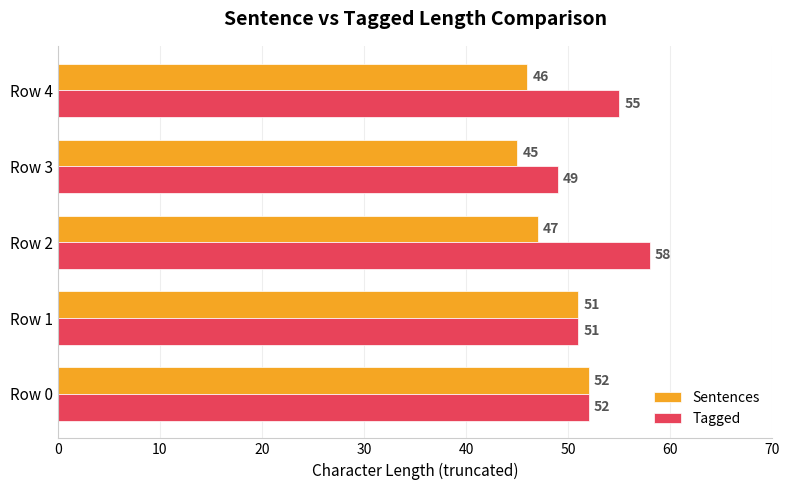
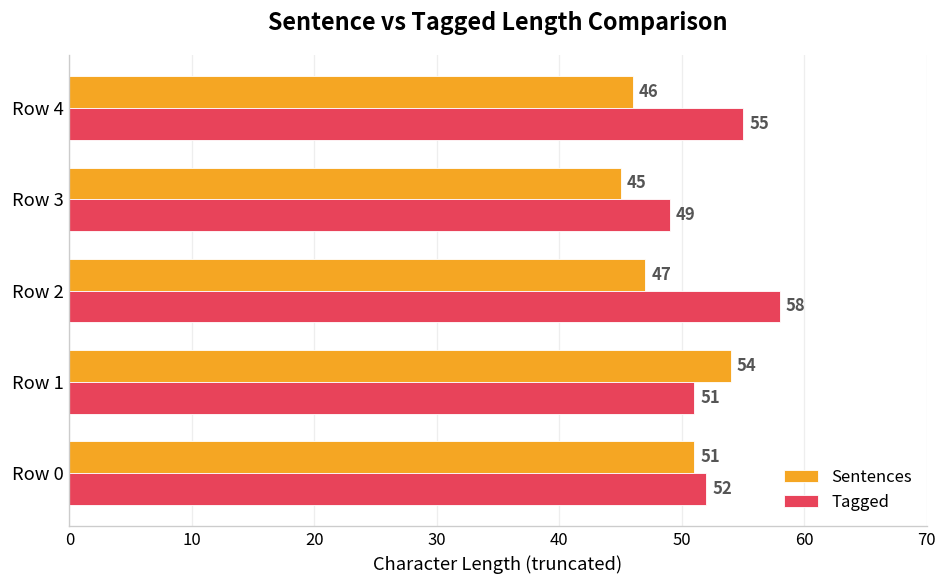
Sentences, Row 1: 51 -> 54
Sentences, Row 0: 52 -> 51
